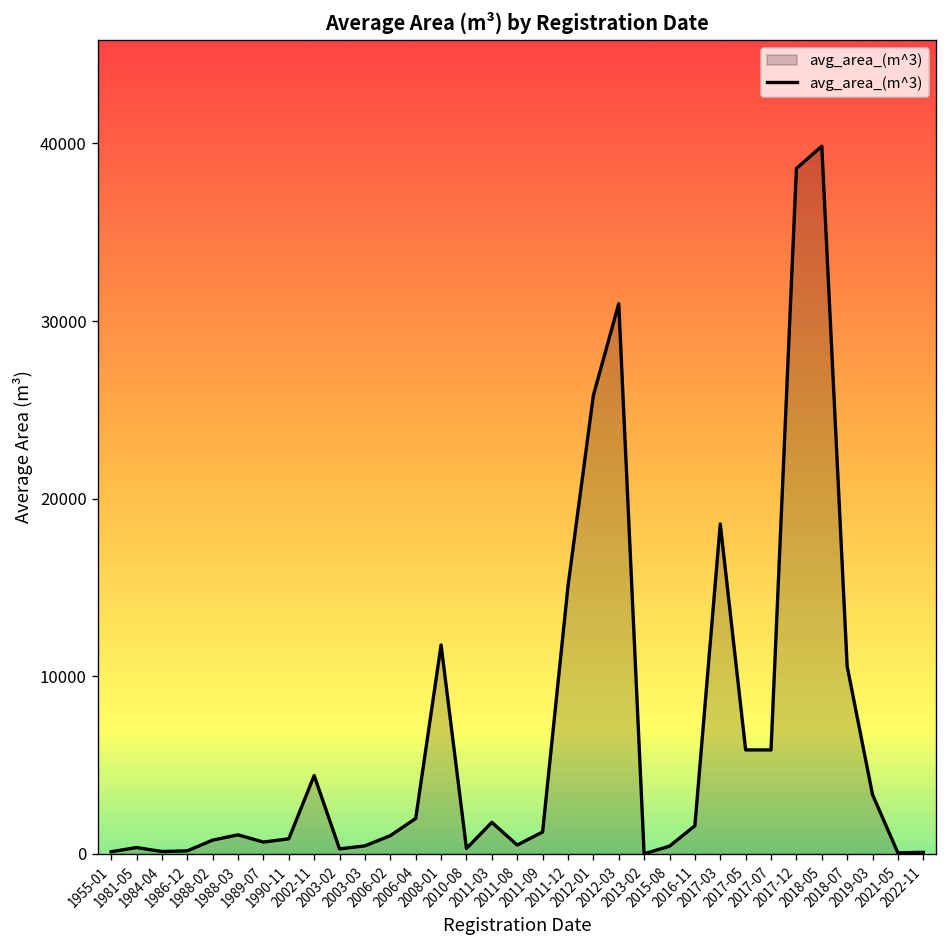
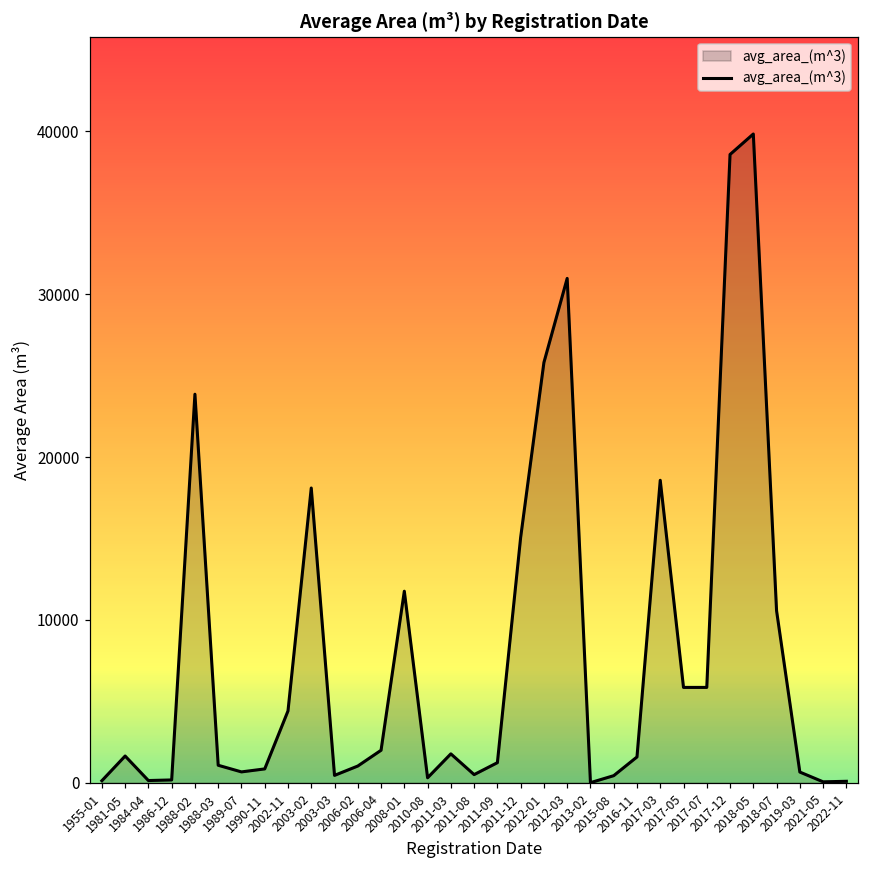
1981-05: 400 -> 1600
1988-02: 800 -> 23900
2003-02: 300 -> 18100
2019-03: 3300 -> 700
